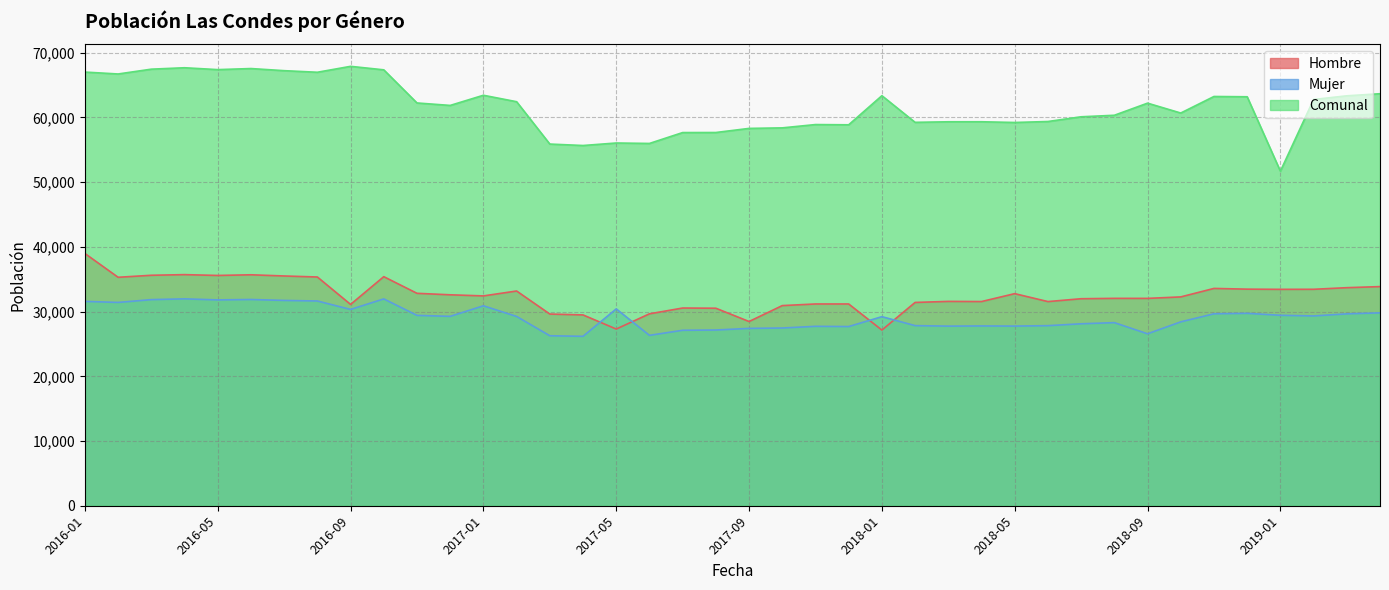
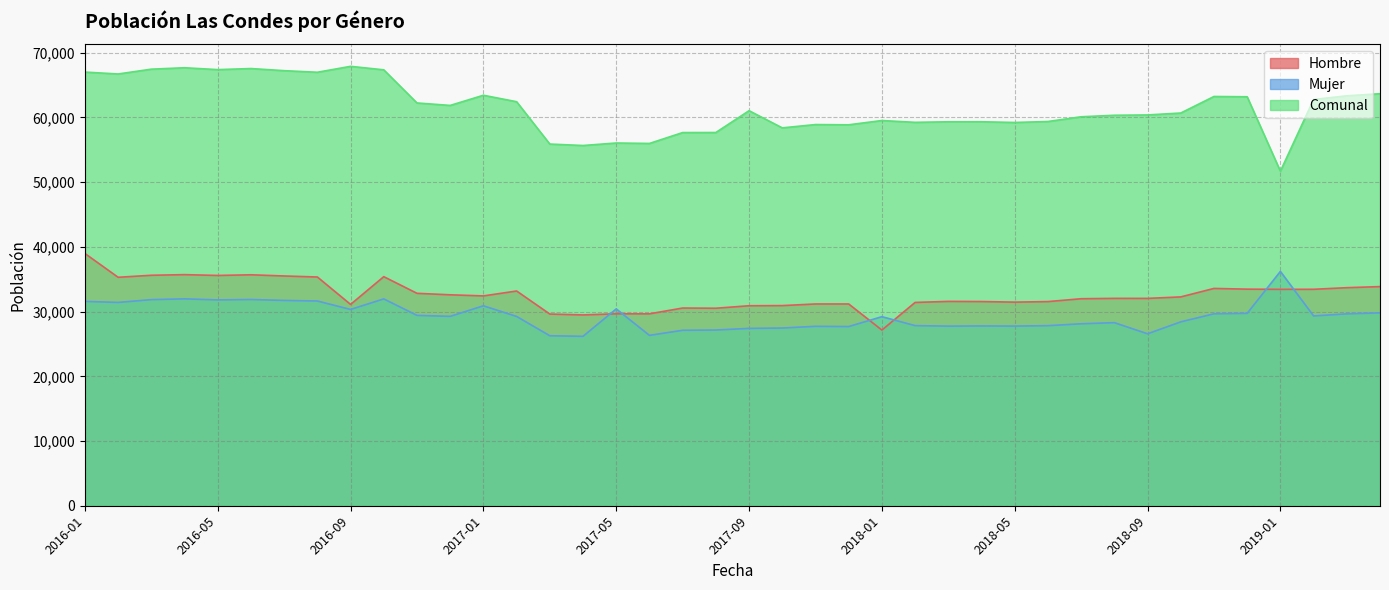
Hombre, 2017-05: 27,000 -> 30,000
Hombre, 2017-09: 28,000 -> 31,000
Comunal, 2017-09: 58,000 -> 61,000
Comunal, 2018-01: 63,000 -> 60,000
Hombre, 2018-05: 33,000 -> 31,000
Comunal, 2018-09: 62,000 -> 60,000
Mujer, 2019-01: 29,000 -> 36,000
